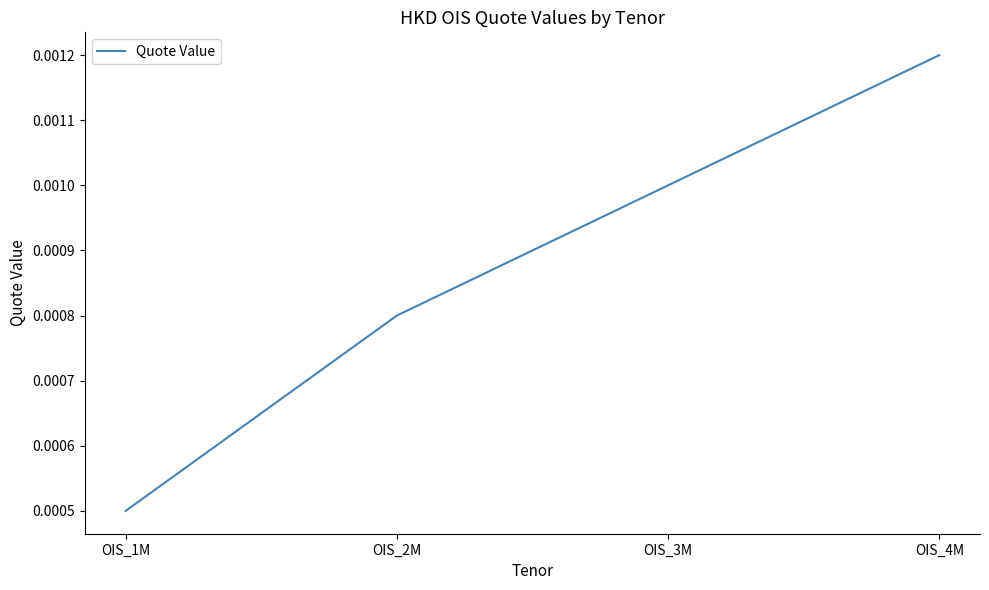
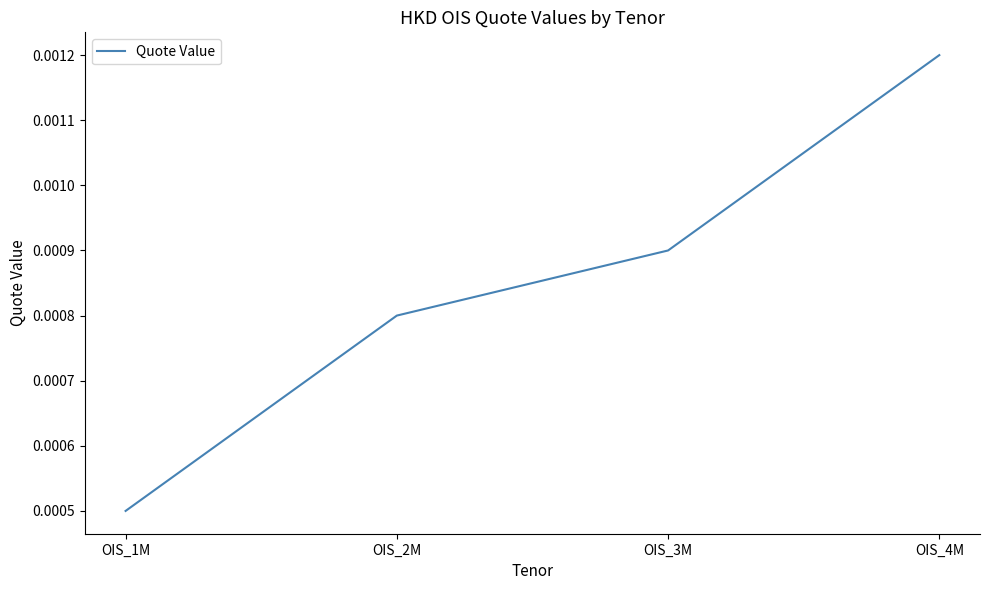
OIS_3M: 0.0010 -> 0.0009
